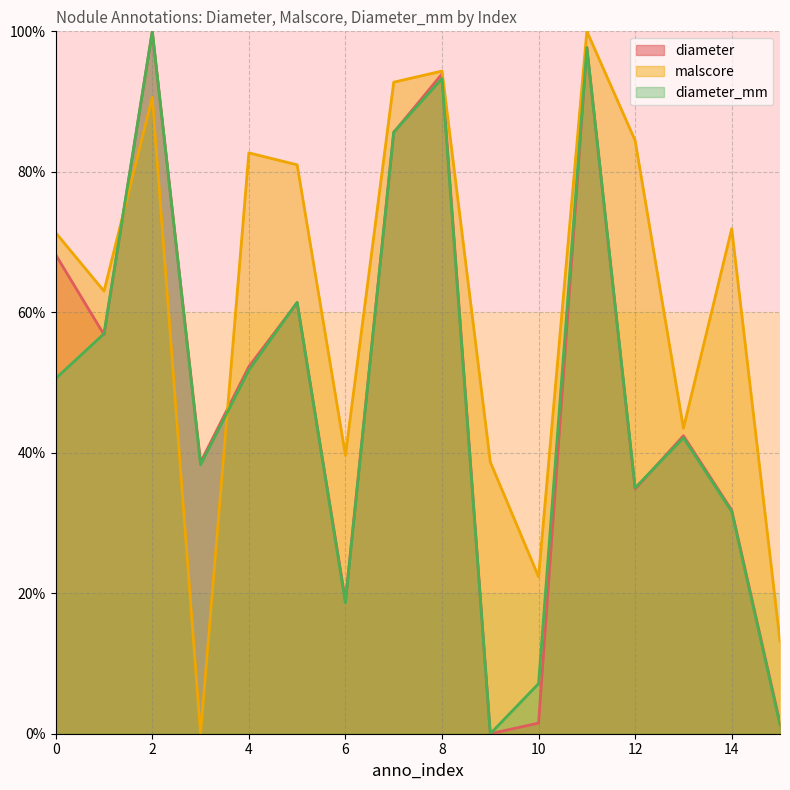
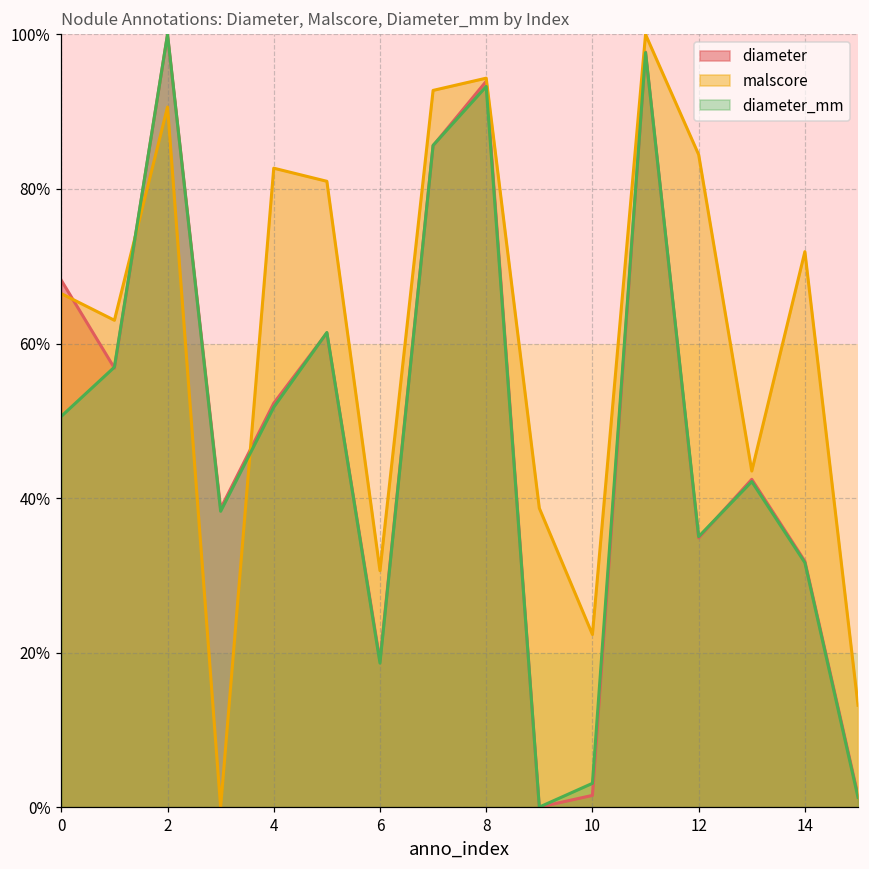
malscore, 0: 71% -> 66%
malscore, 6: 40% -> 31%
diameter_mm, 10: 7% -> 3%
